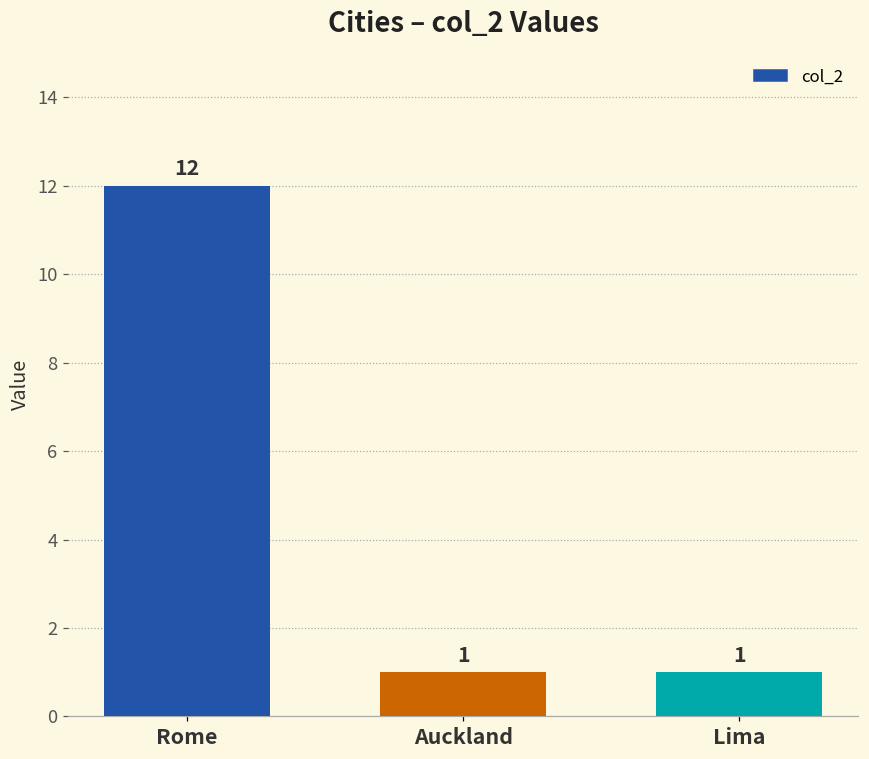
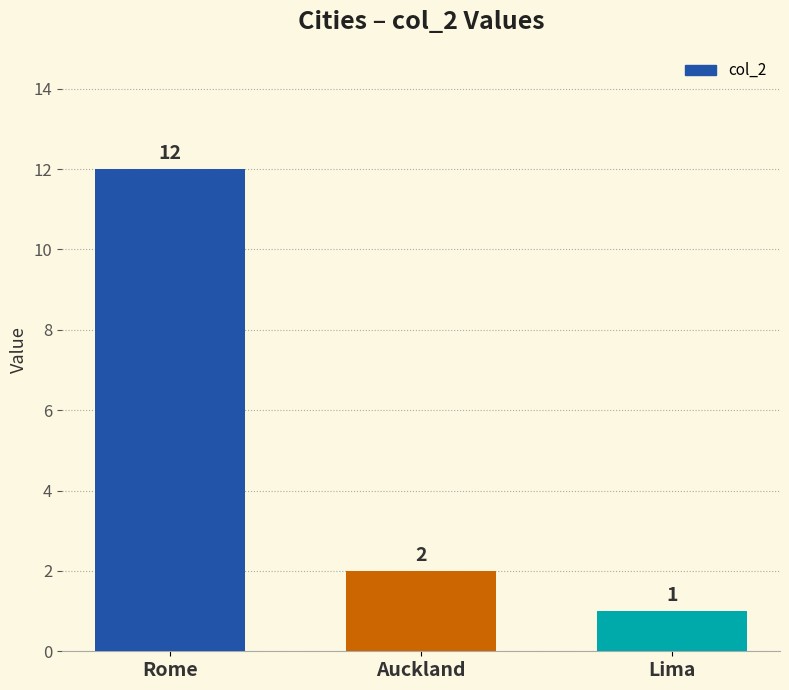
Auckland: 1 -> 2
